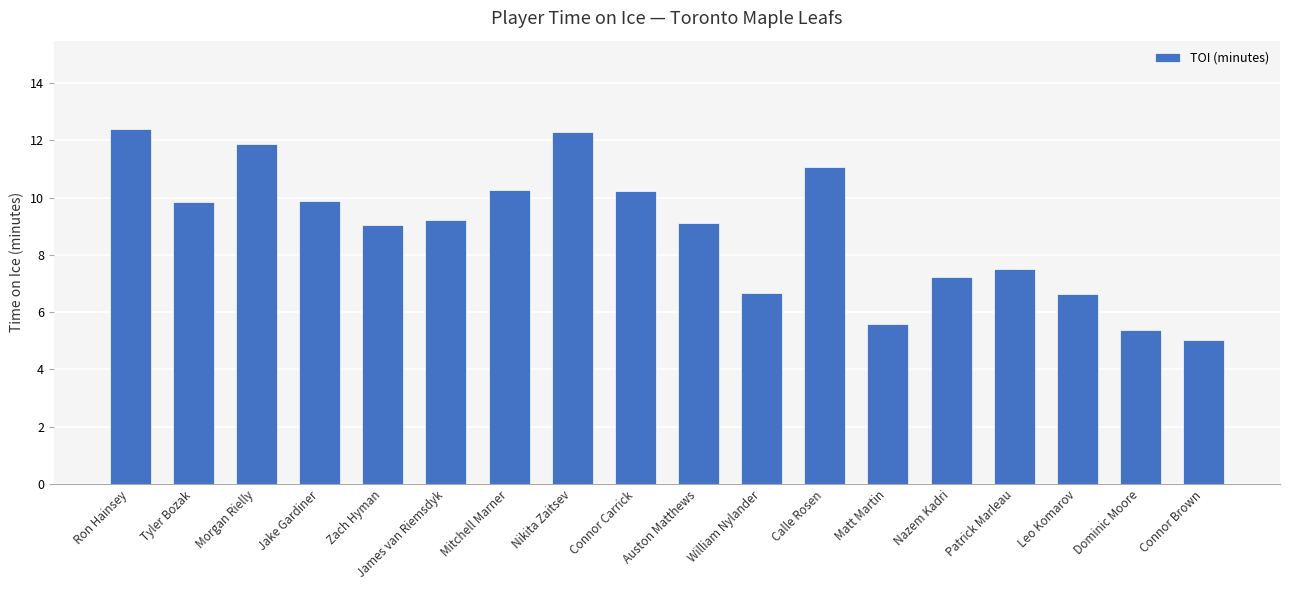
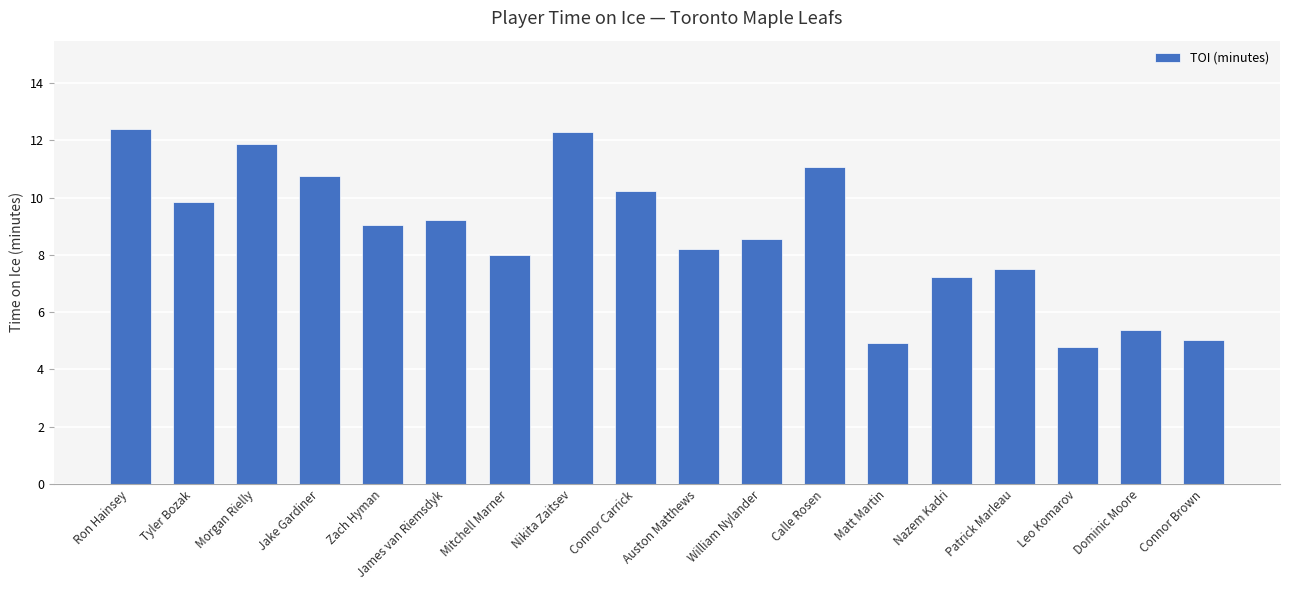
Jake Gardiner: 9.9 -> 10.8
Mitchell Marner: 10.3 -> 8.0
Auston Matthews: 9.1 -> 8.2
William Nylander: 6.7 -> 8.6
Matt Martin: 5.6 -> 4.9
Leo Komarov: 6.6 -> 4.8
